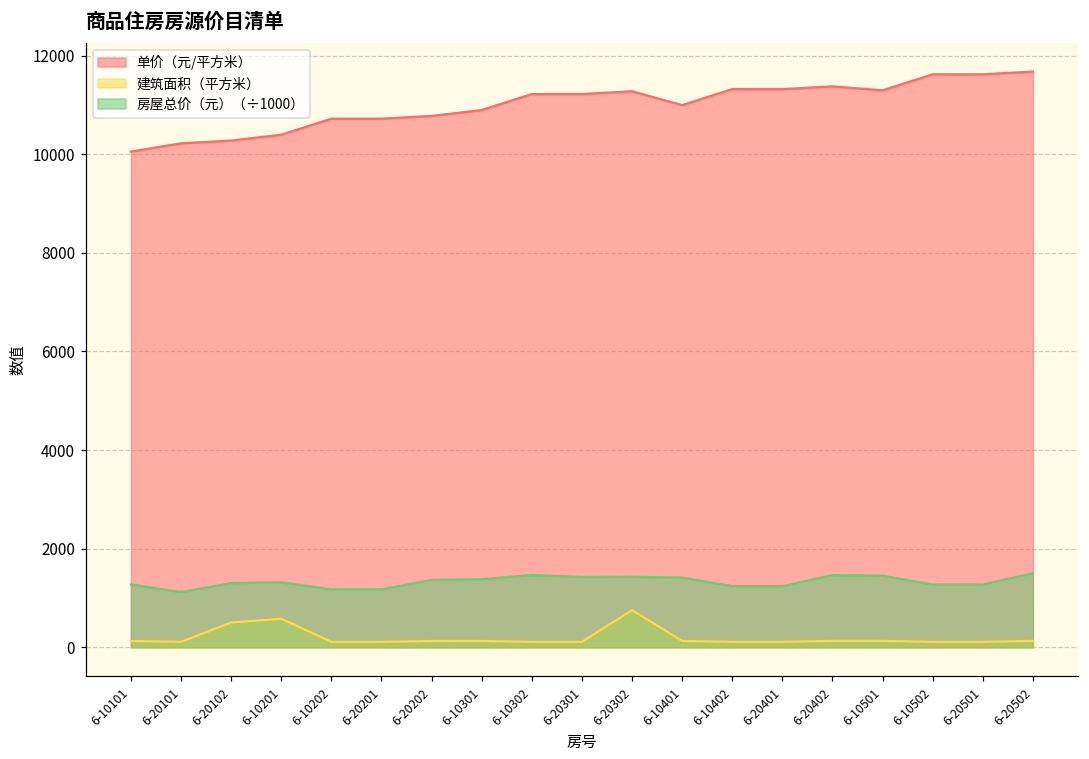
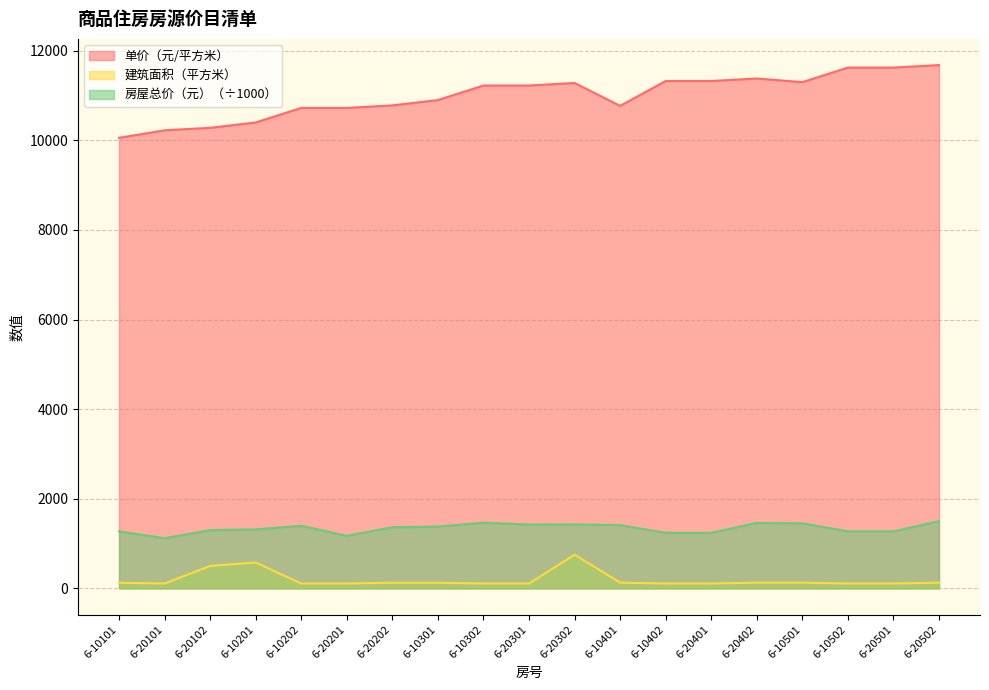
房屋总价（元）（÷1000）, 6-10202: 1200 -> 1400
单价（元/平方米）, 6-10401: 11000 -> 10800
